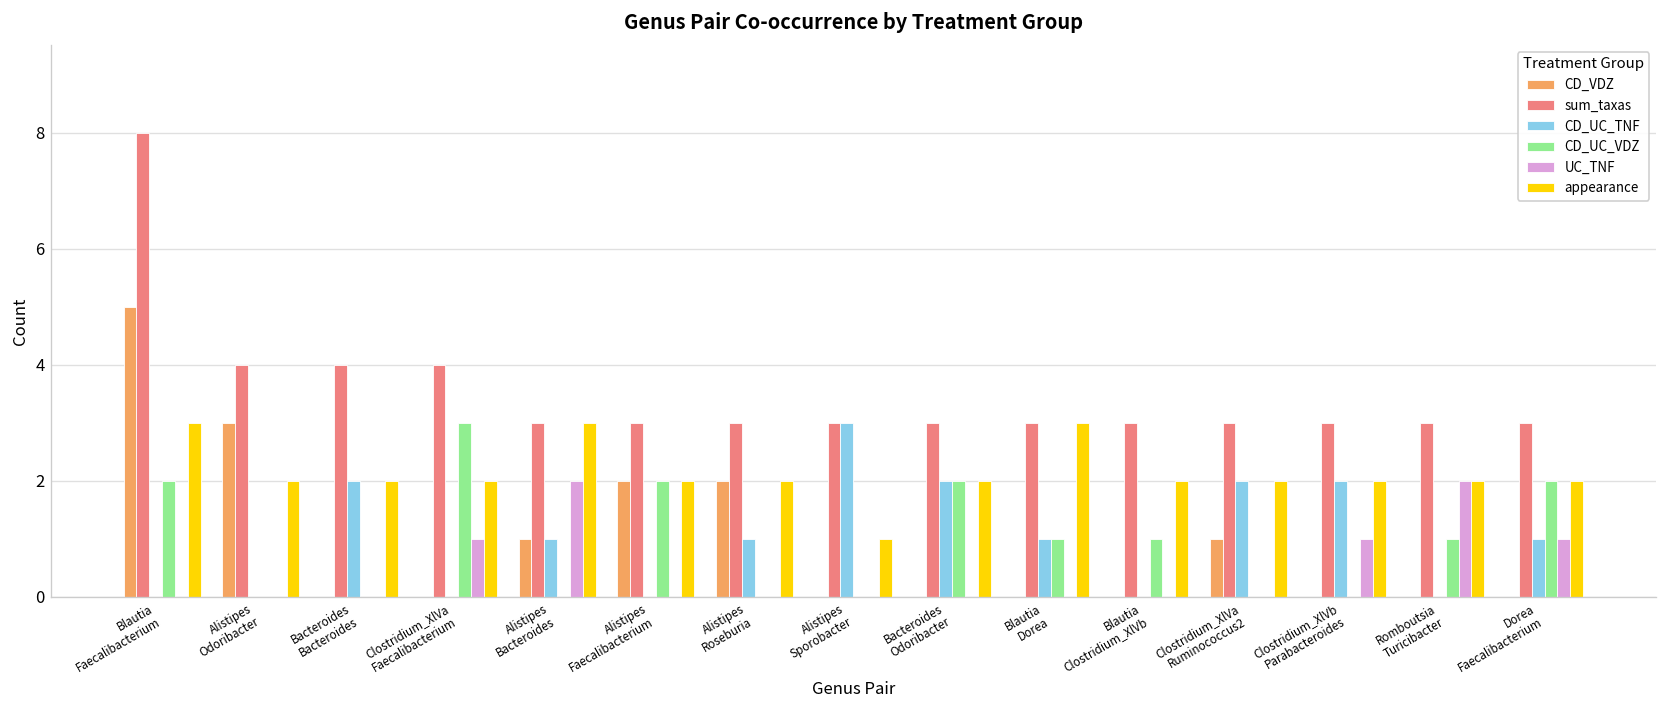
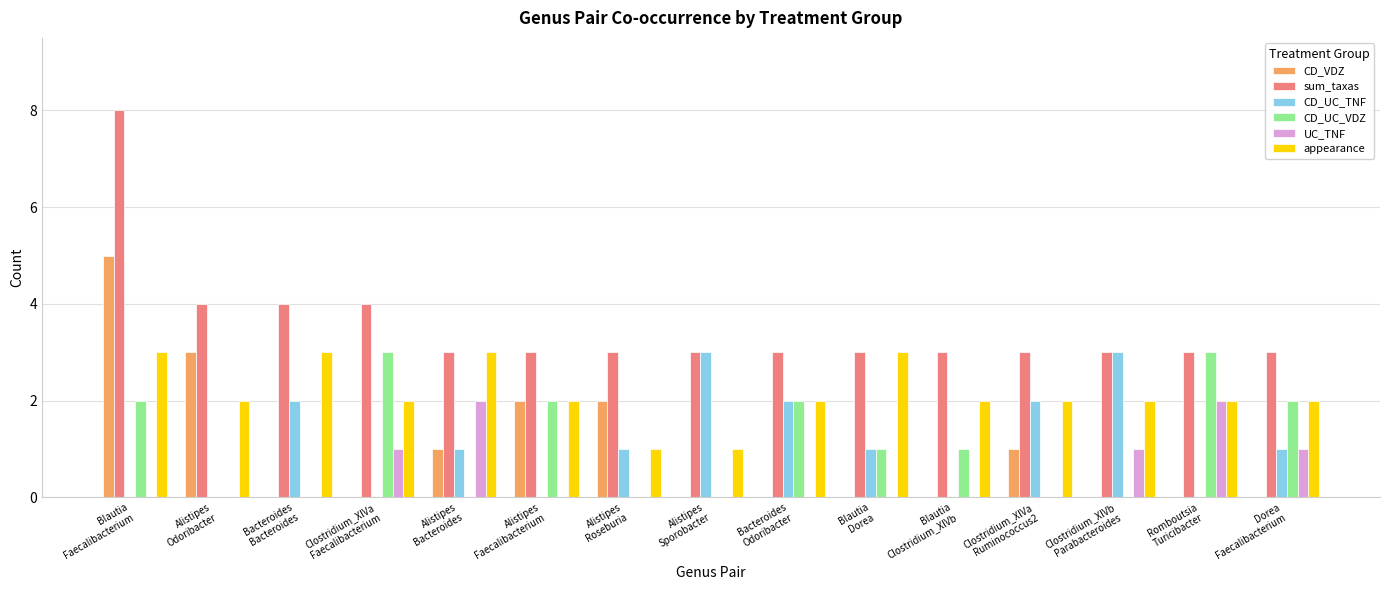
appearance, Bacteroides Bacteroides: 2 -> 3
appearance, Alistipes Roseburia: 2 -> 1
CD_UC_TNF, Clostridium_XlVb Parabacteroides: 2 -> 3
CD_UC_VDZ, Romboutsia Turicibacter: 1 -> 3
